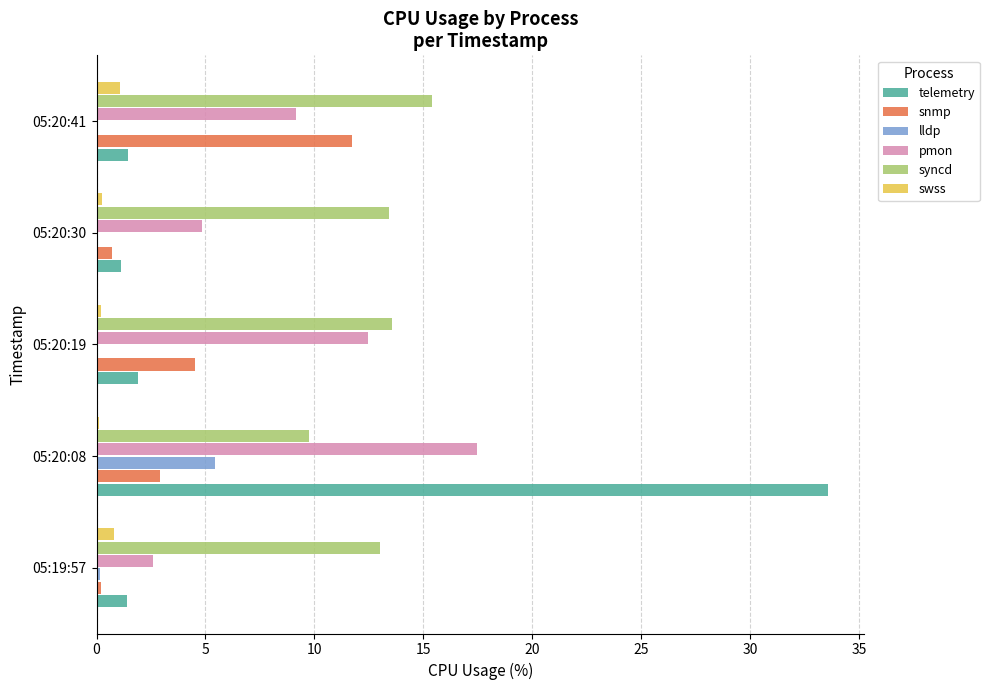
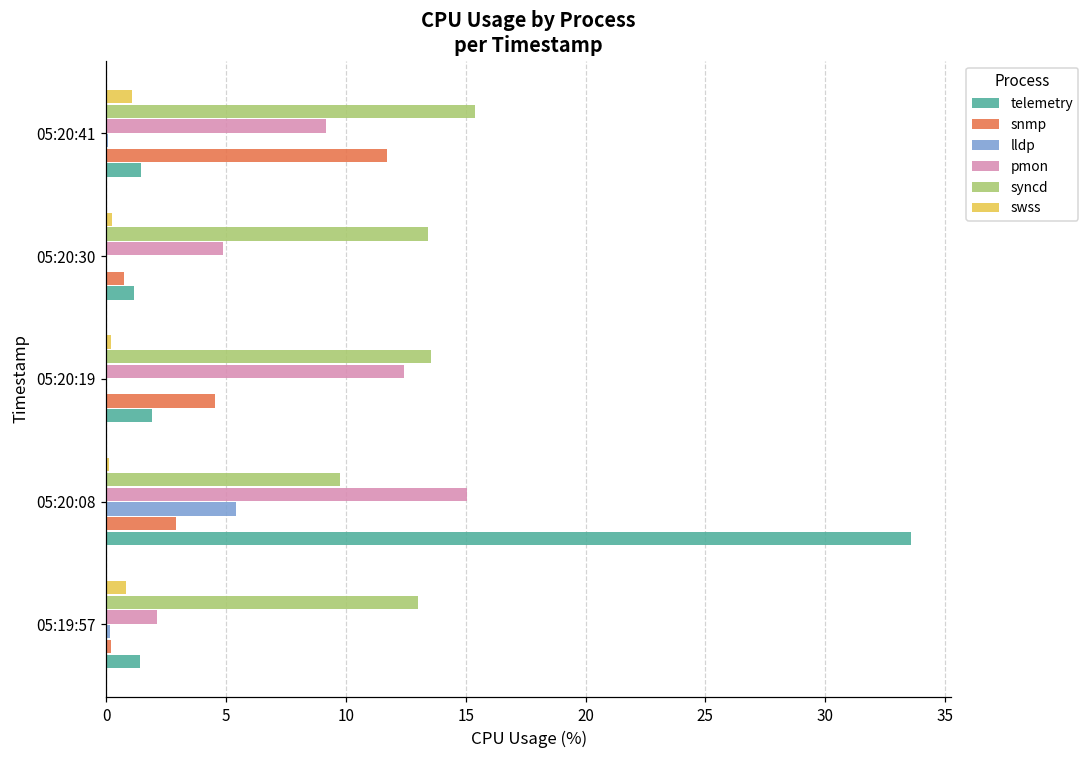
pmon, 05:20:08: 17.5 -> 15.1
pmon, 05:19:57: 2.6 -> 2.1
